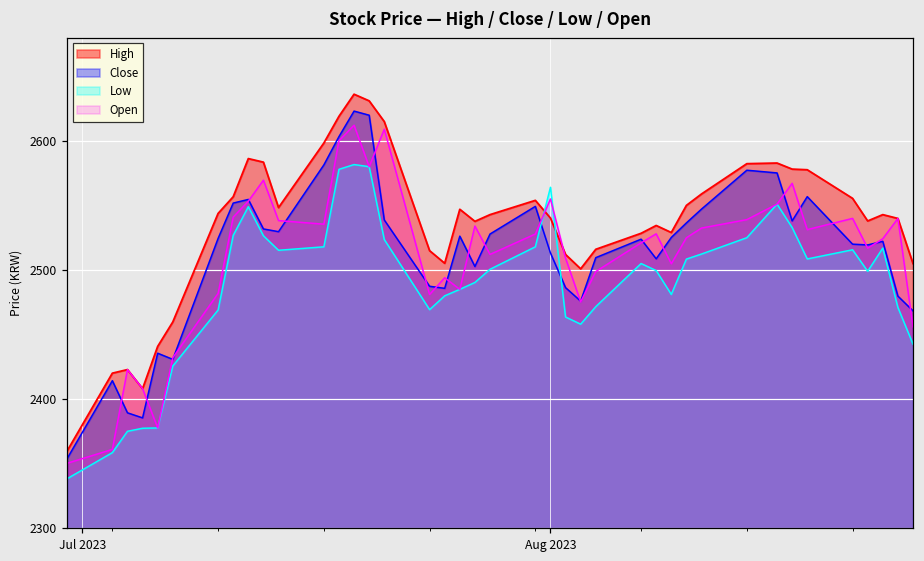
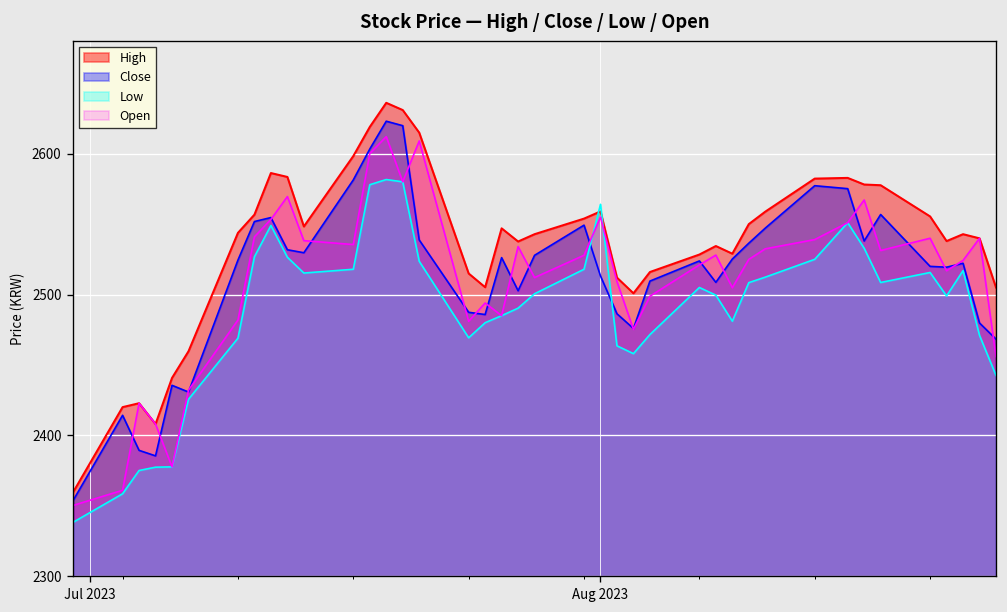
High, Aug 2023: 2540 -> 2559
